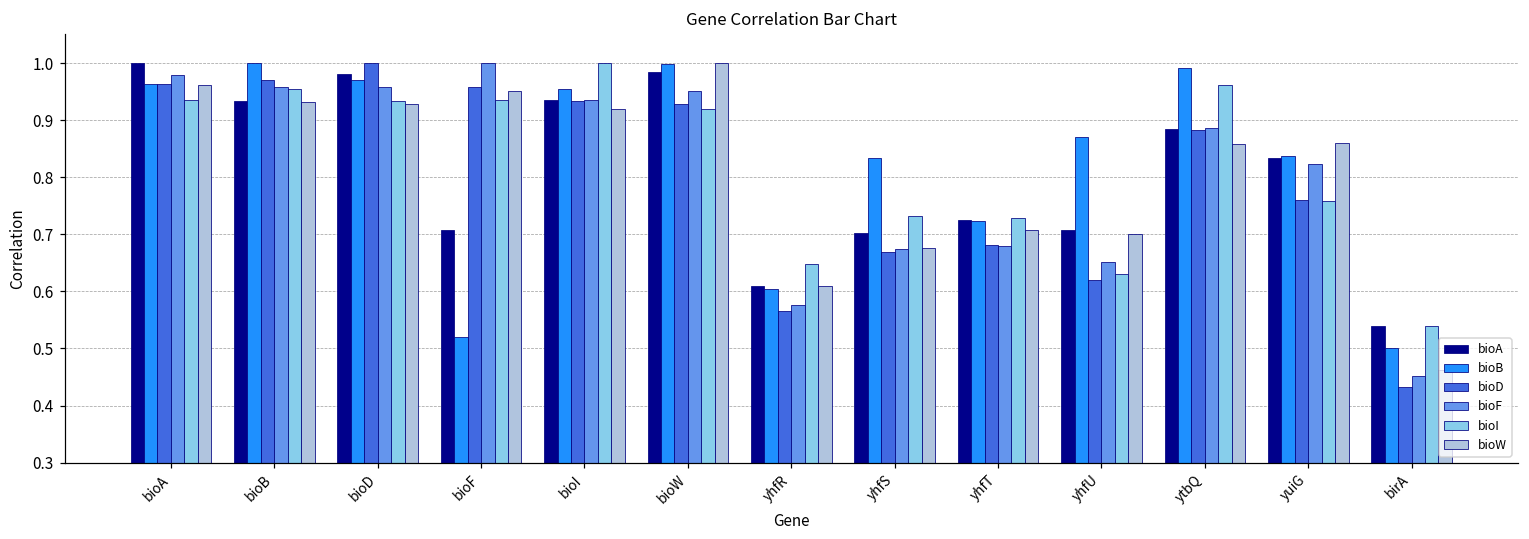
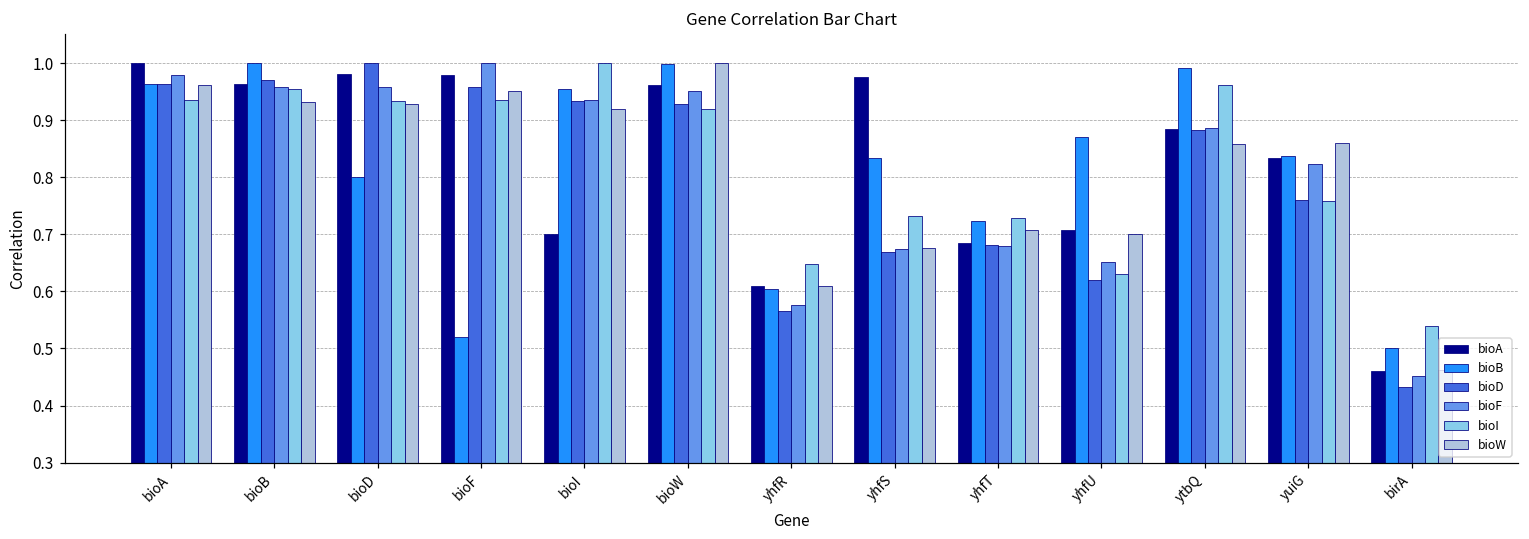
bioA, bioB: 0.93 -> 0.96
bioB, bioD: 0.97 -> 0.80
bioA, bioF: 0.71 -> 0.98
bioA, bioI: 0.94 -> 0.70
bioA, bioW: 0.98 -> 0.96
bioA, yhfS: 0.70 -> 0.98
bioA, yhfT: 0.73 -> 0.68
bioA, birA: 0.54 -> 0.46
